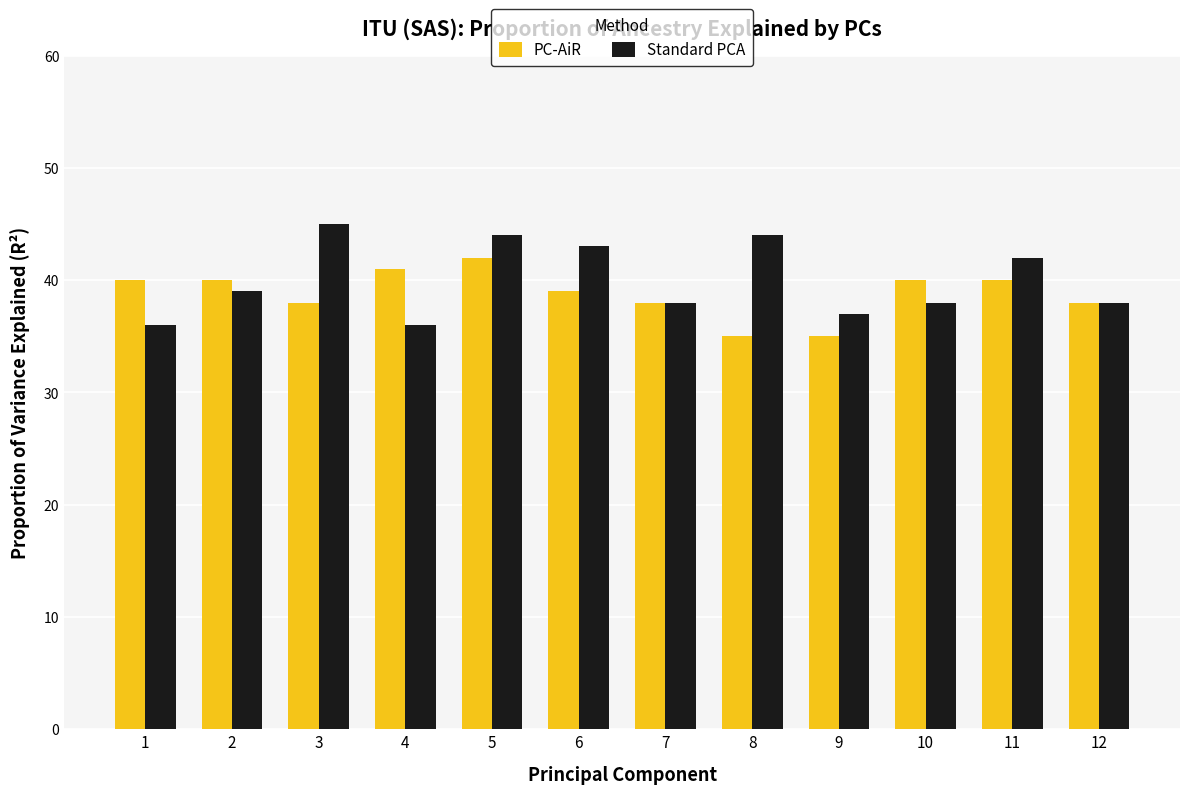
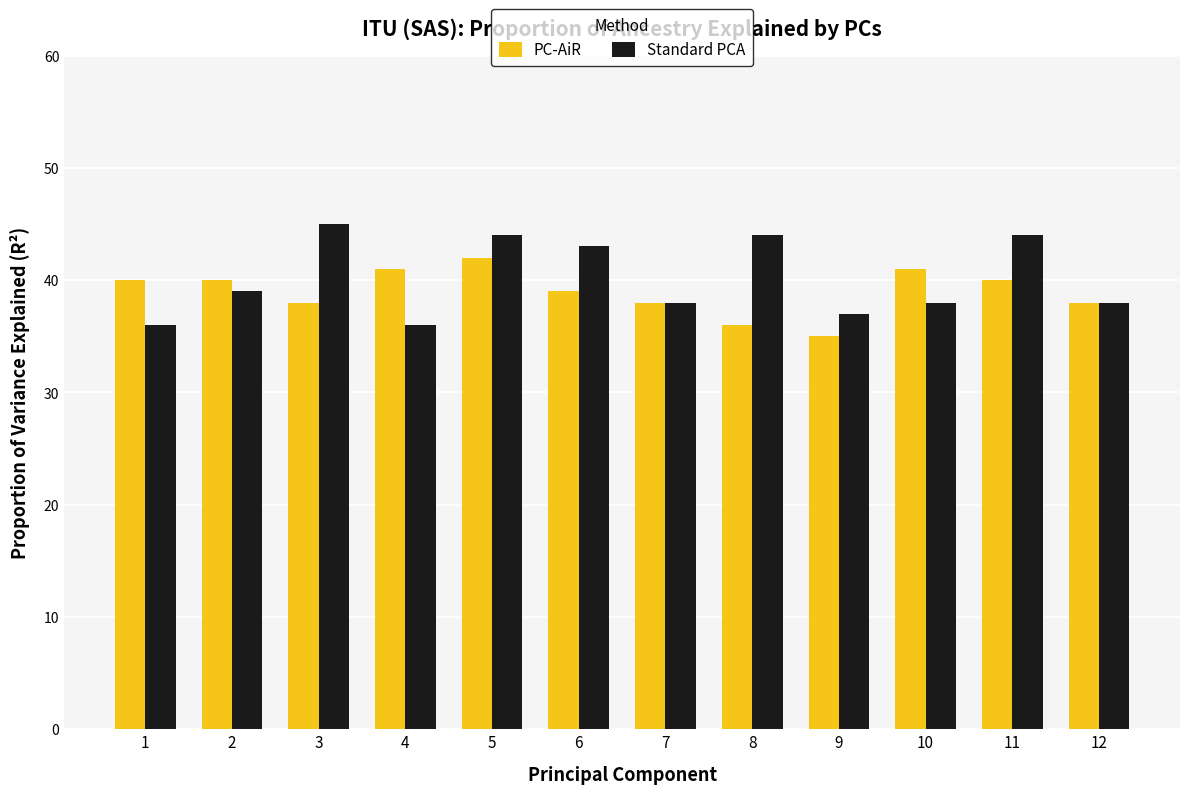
PC-AiR, 8: 35 -> 36
PC-AiR, 10: 40 -> 41
Standard PCA, 11: 42 -> 44
